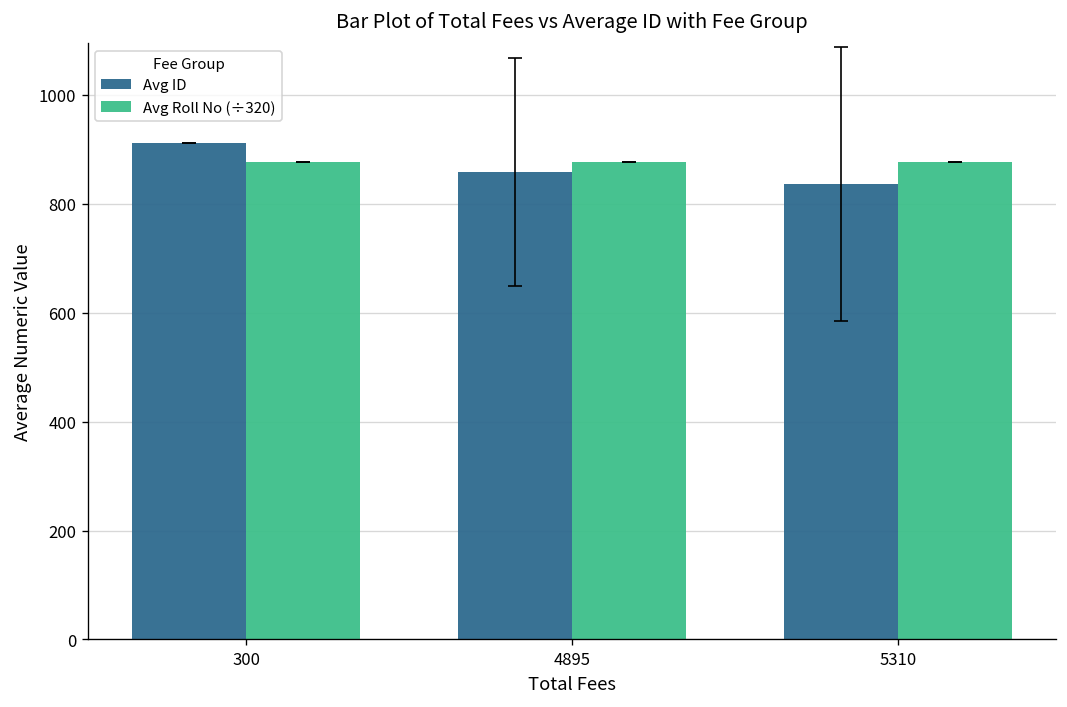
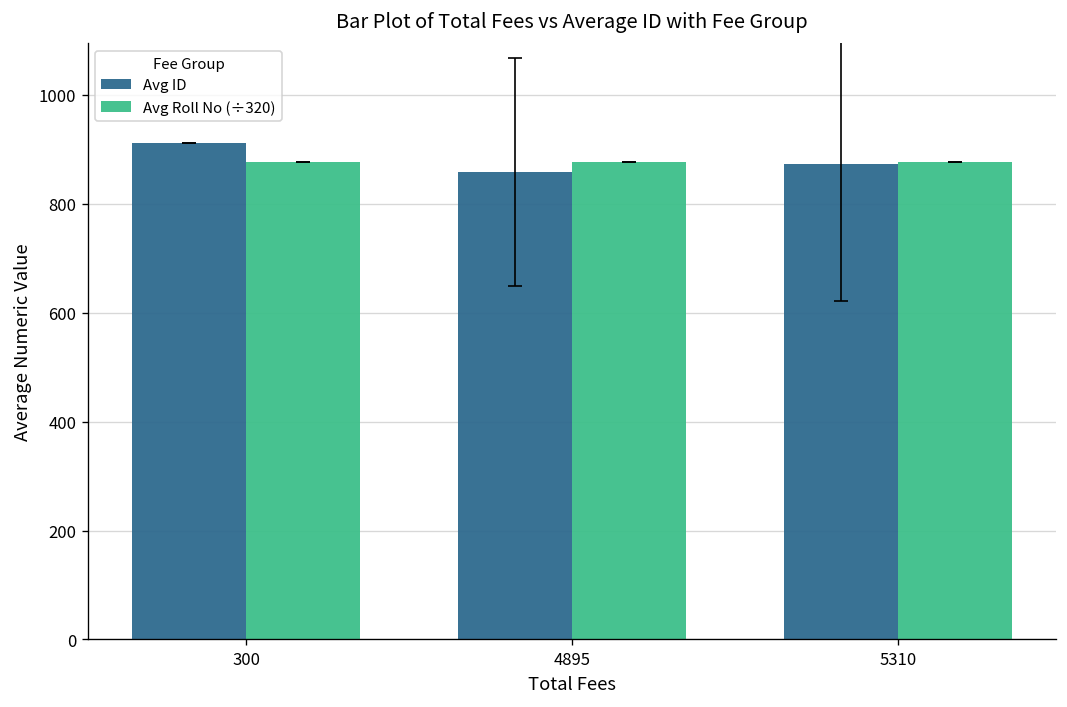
Avg ID, 5310: 840 -> 870
